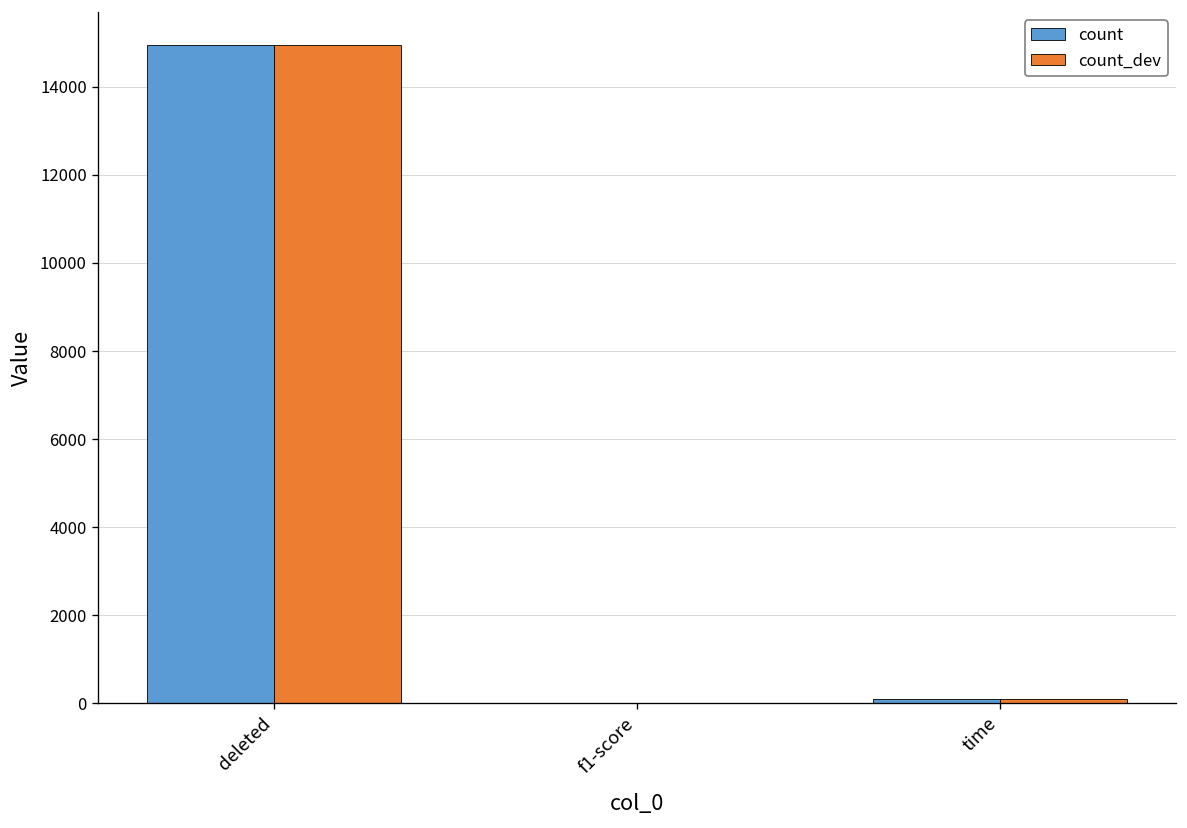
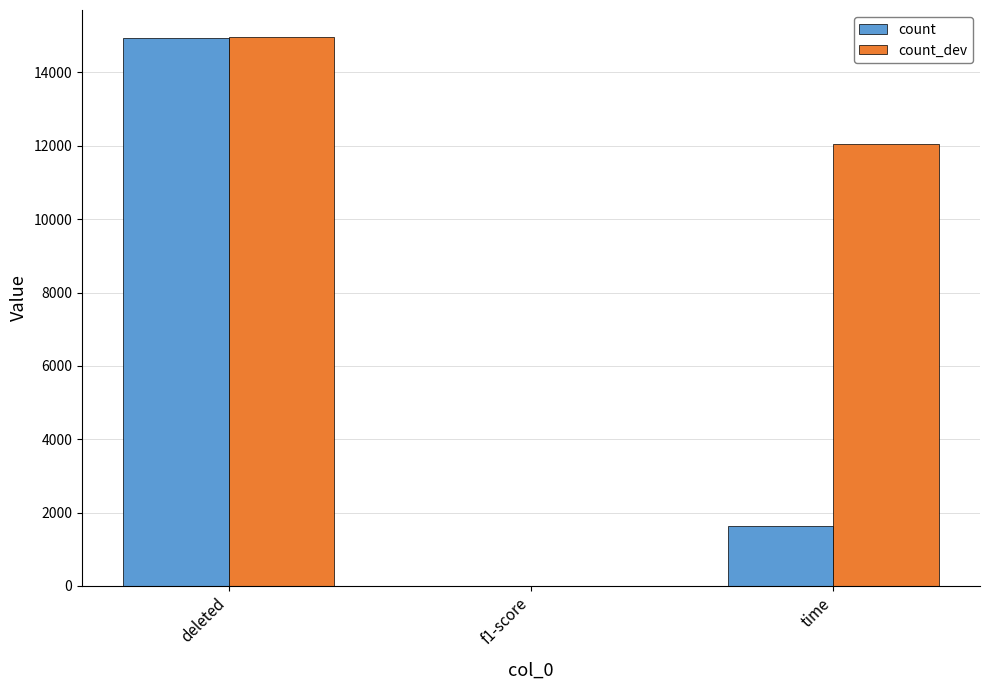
count, time: 100 -> 1600
count_dev, time: 100 -> 12000
